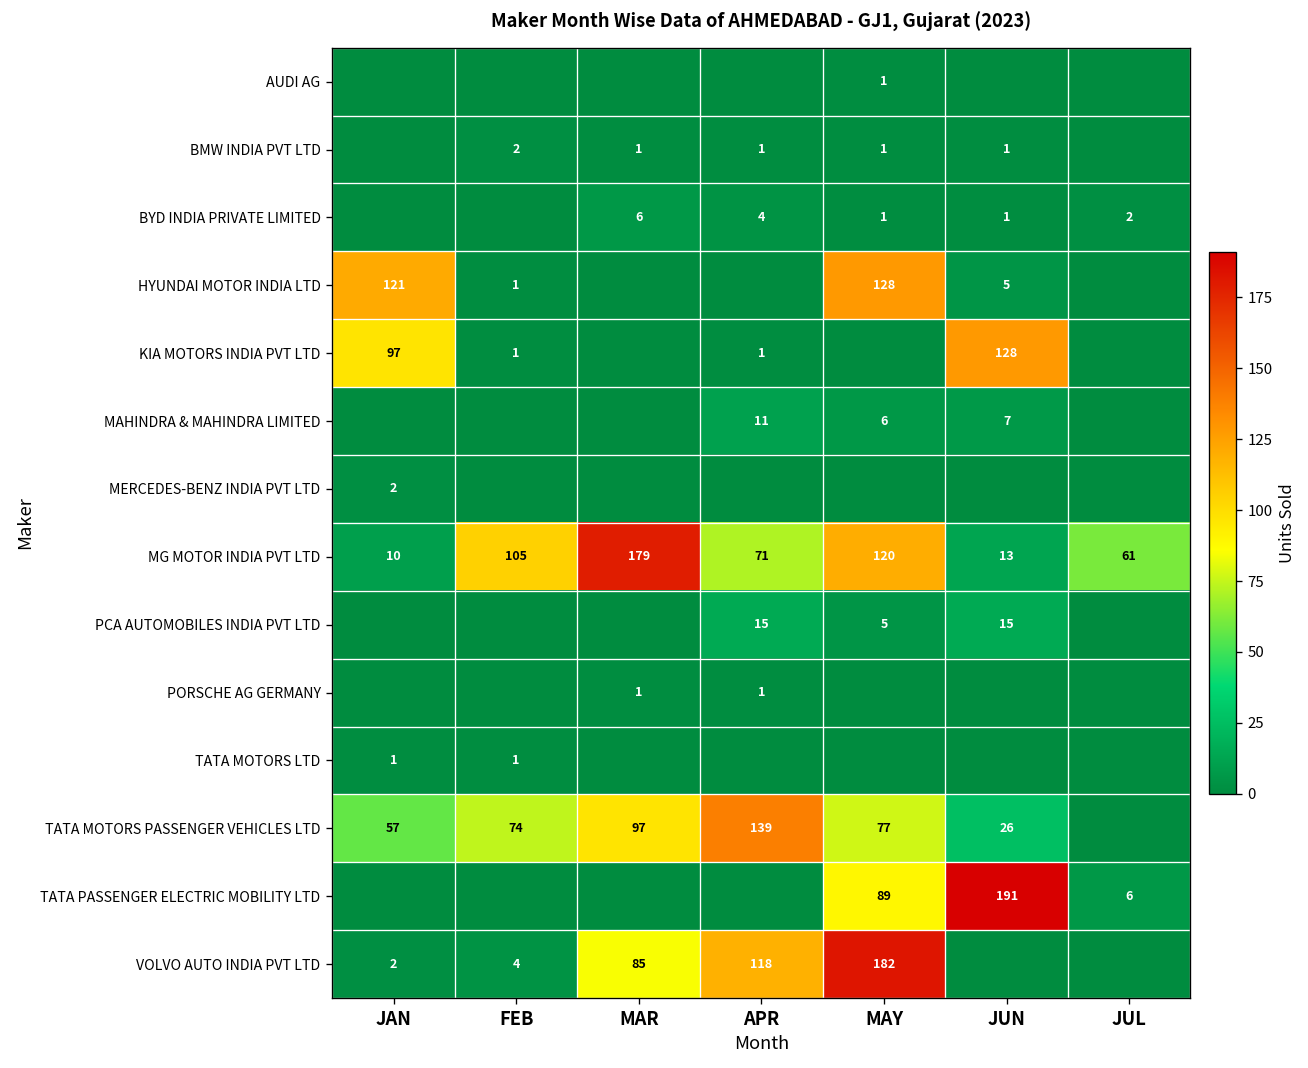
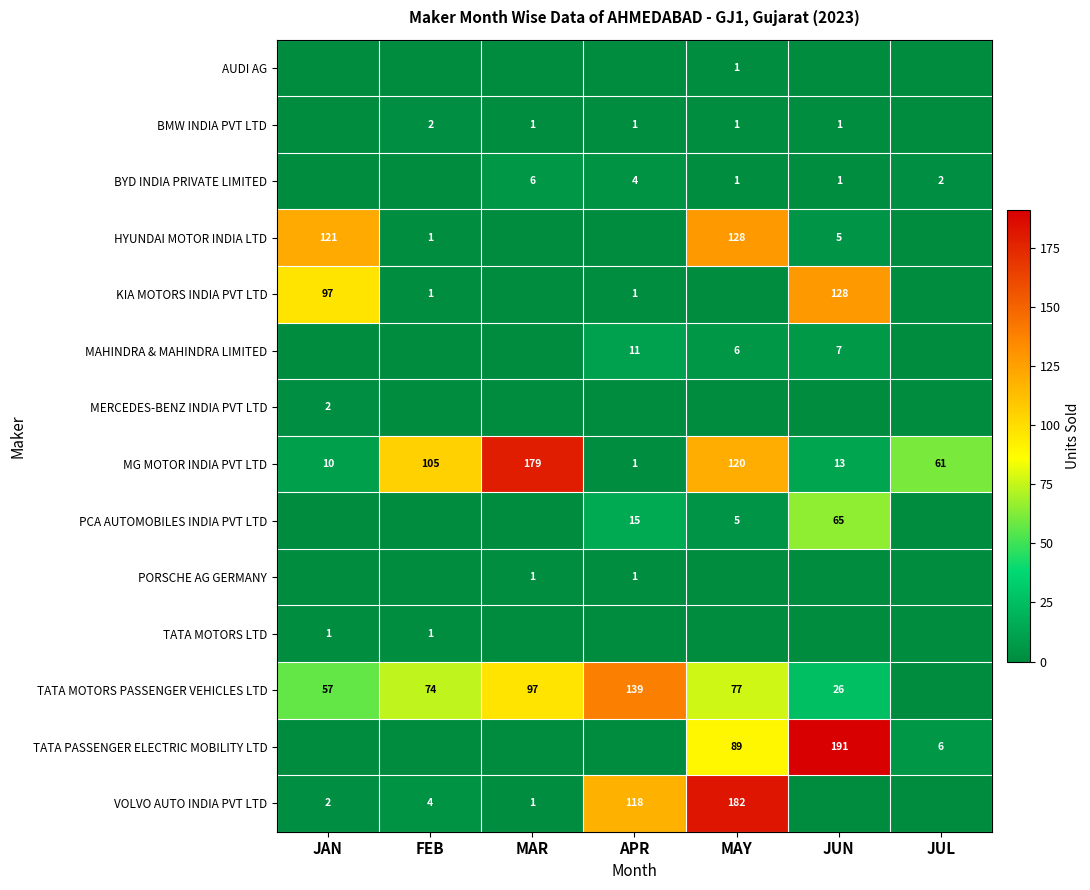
MG MOTOR INDIA PVT LTD, APR: 71 -> 1
PCA AUTOMOBILES INDIA PVT LTD, JUN: 15 -> 65
VOLVO AUTO INDIA PVT LTD, MAR: 85 -> 1
